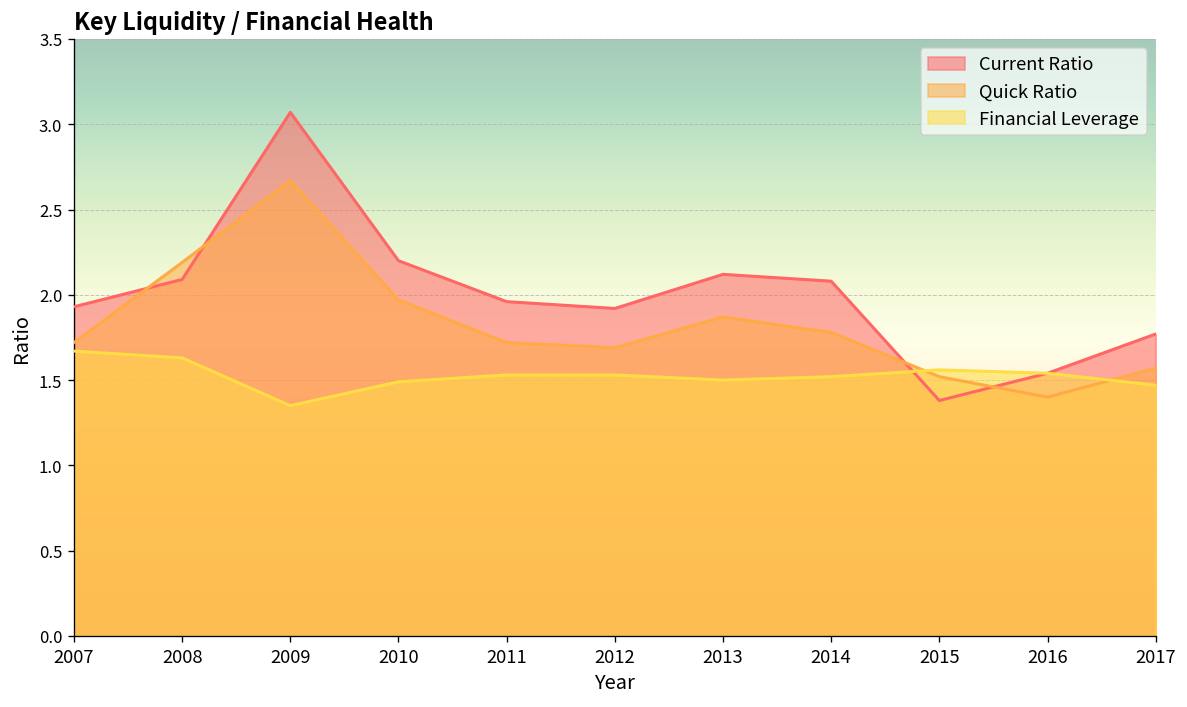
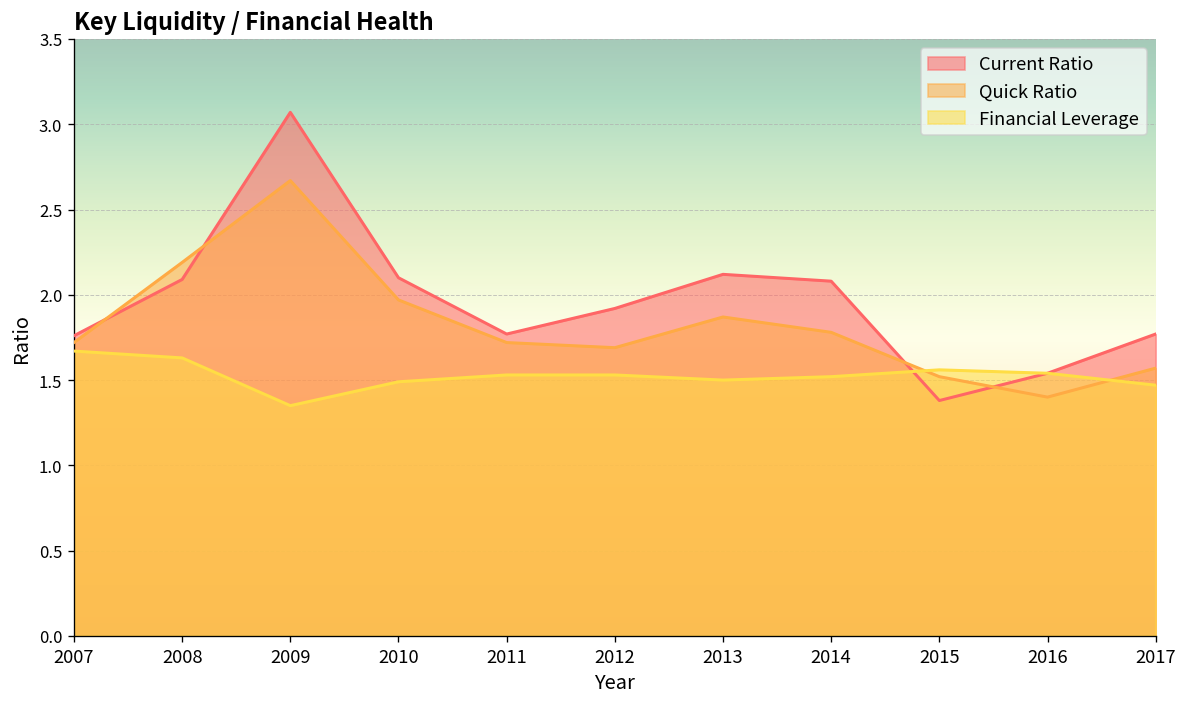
Current Ratio, 2007: 1.93 -> 1.76
Current Ratio, 2010: 2.2 -> 2.1
Current Ratio, 2011: 1.96 -> 1.77
